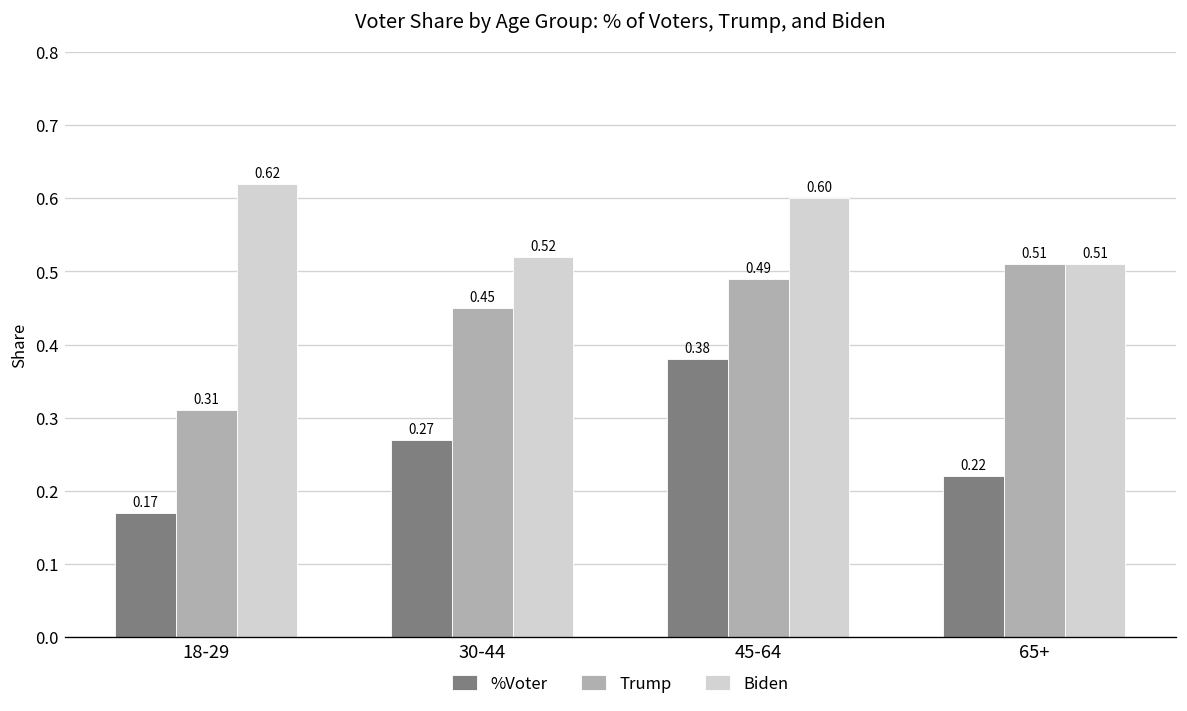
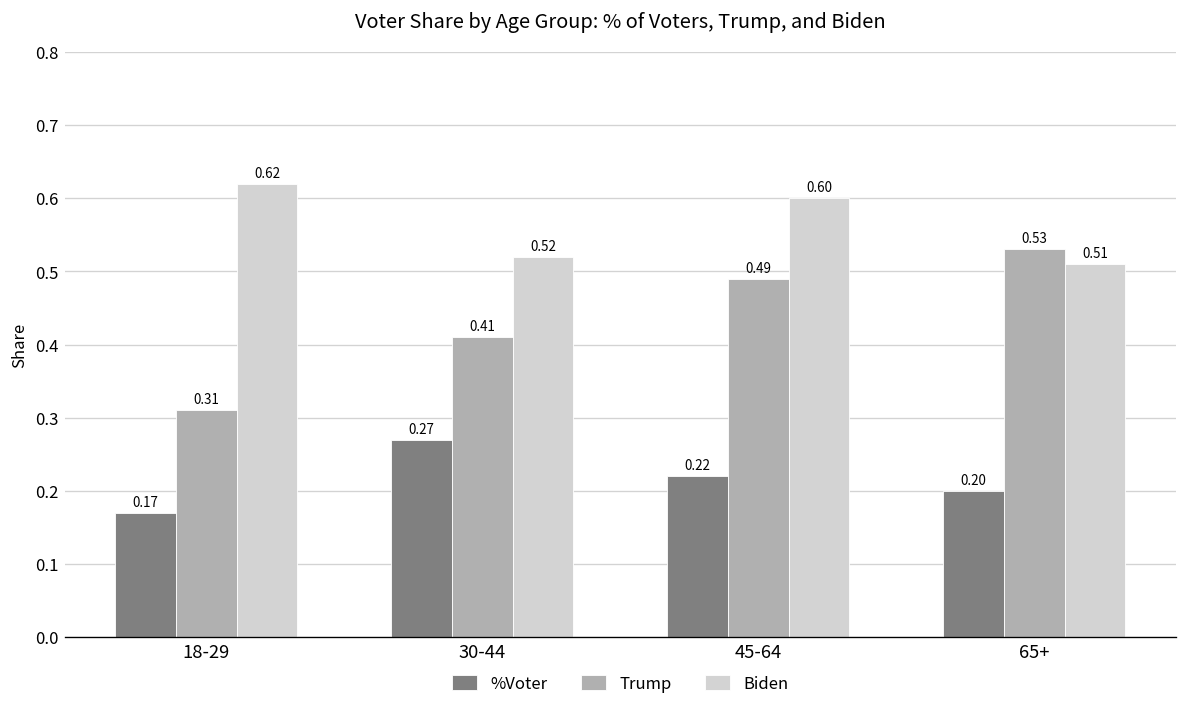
Trump, 30-44: 0.45 -> 0.41
%Voter, 45-64: 0.38 -> 0.22
%Voter, 65+: 0.22 -> 0.20
Trump, 65+: 0.51 -> 0.53
